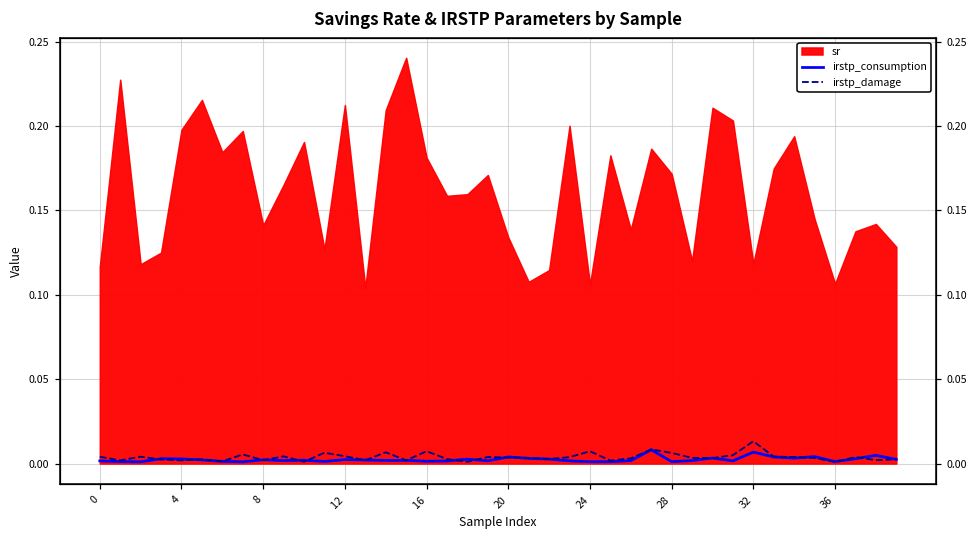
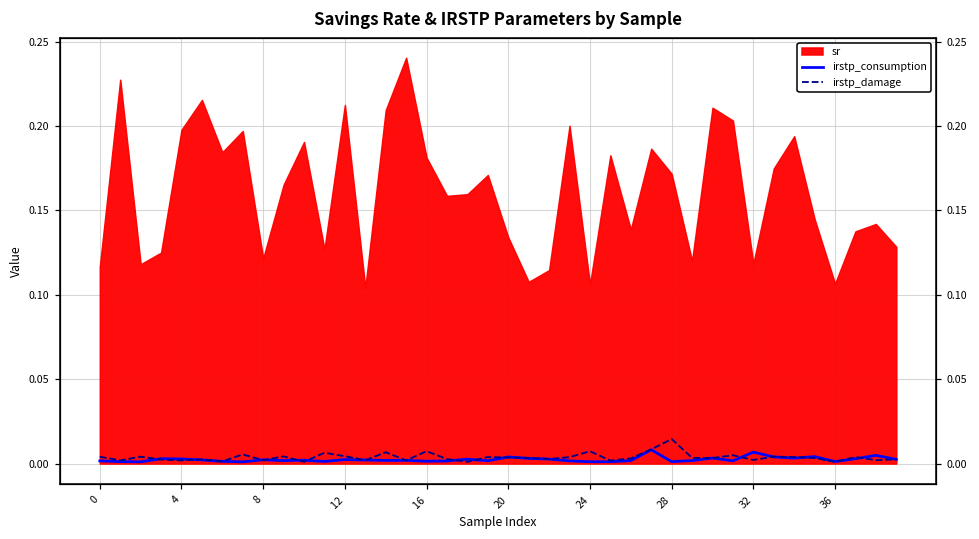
sr, 8: 0.141 -> 0.122
irstp_damage, 28: 0.006 -> 0.015
irstp_damage, 32: 0.013 -> 0.002
